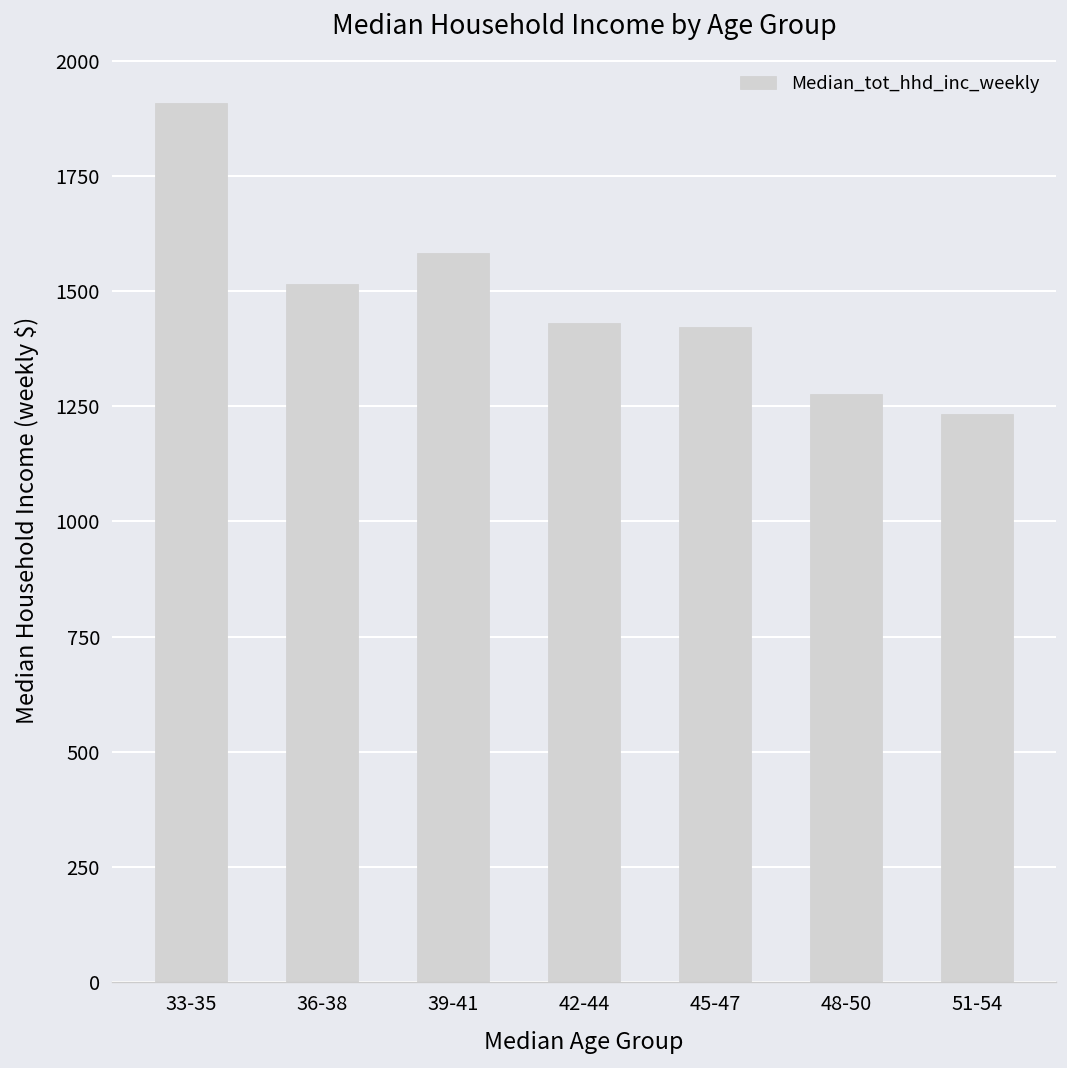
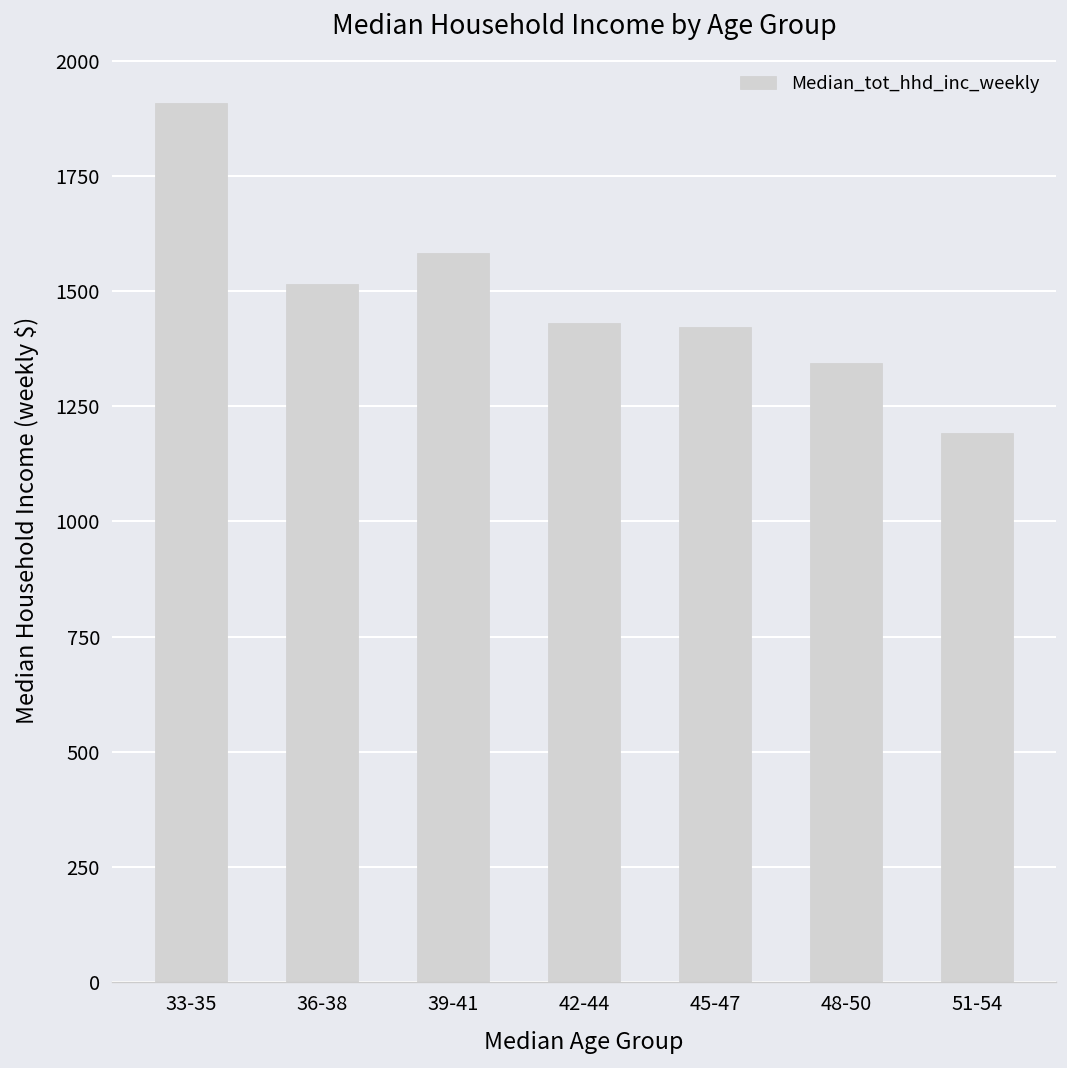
48-50: 1280 -> 1340
51-54: 1230 -> 1190
